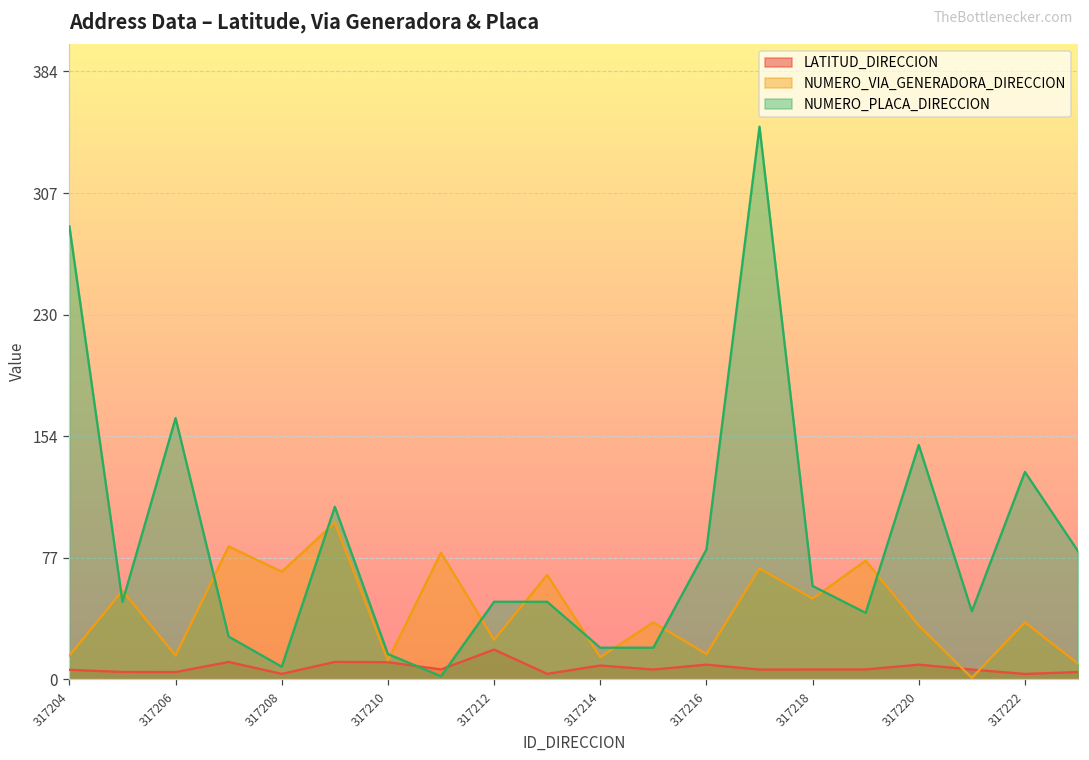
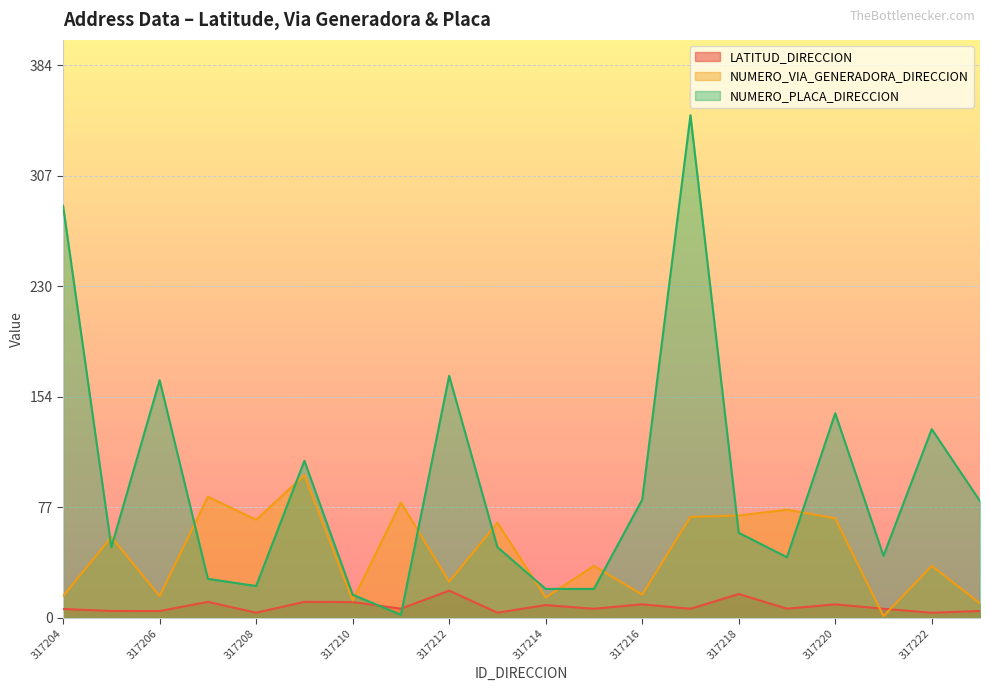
NUMERO_PLACA_DIRECCION, 317208: 8 -> 22
NUMERO_PLACA_DIRECCION, 317212: 49 -> 168
LATITUD_DIRECCION, 317218: 6 -> 16
NUMERO_VIA_GENERADORA_DIRECCION, 317218: 51 -> 71
NUMERO_VIA_GENERADORA_DIRECCION, 317220: 34 -> 69
NUMERO_PLACA_DIRECCION, 317220: 148 -> 142
